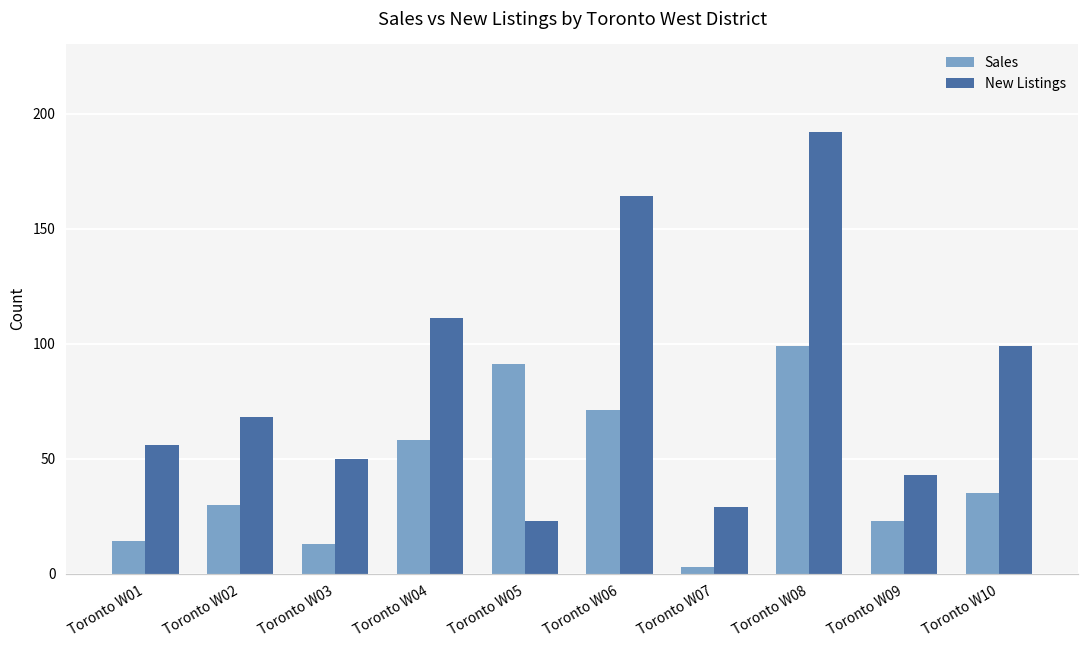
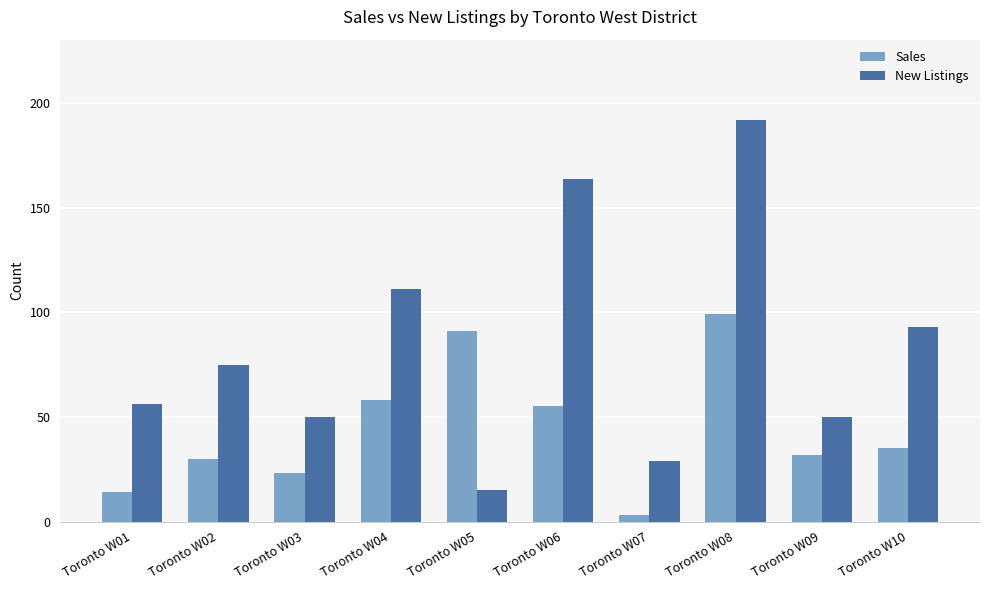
New Listings, Toronto W02: 68 -> 75
Sales, Toronto W03: 13 -> 23
New Listings, Toronto W05: 23 -> 15
Sales, Toronto W06: 71 -> 55
Sales, Toronto W09: 23 -> 32
New Listings, Toronto W09: 43 -> 50
New Listings, Toronto W10: 99 -> 93
